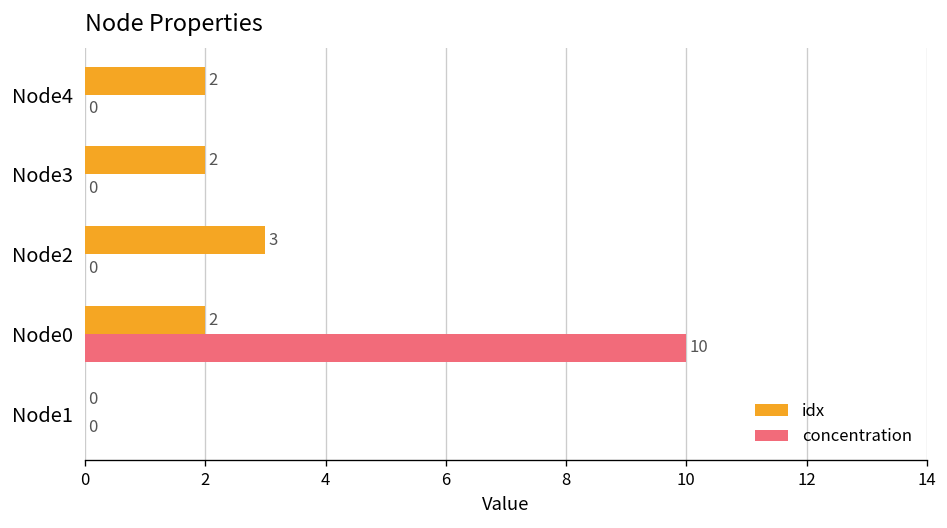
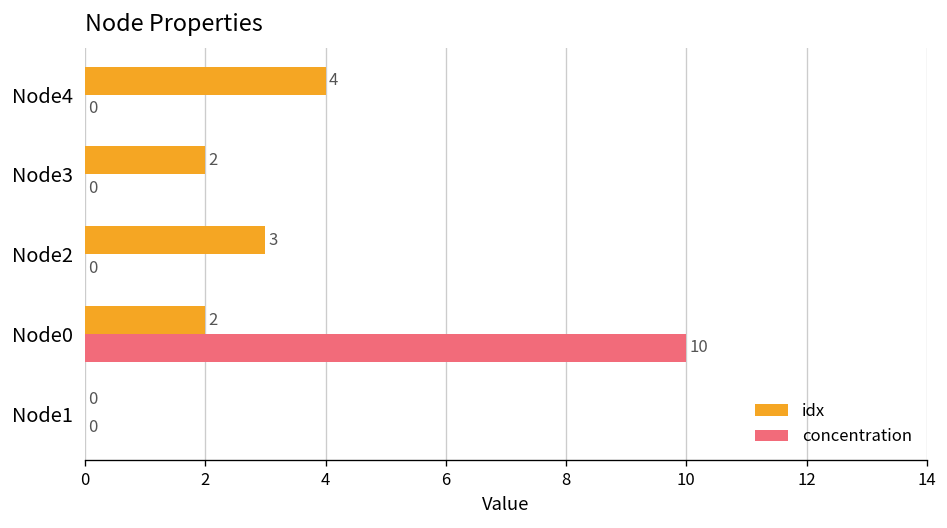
idx, Node4: 2 -> 4
